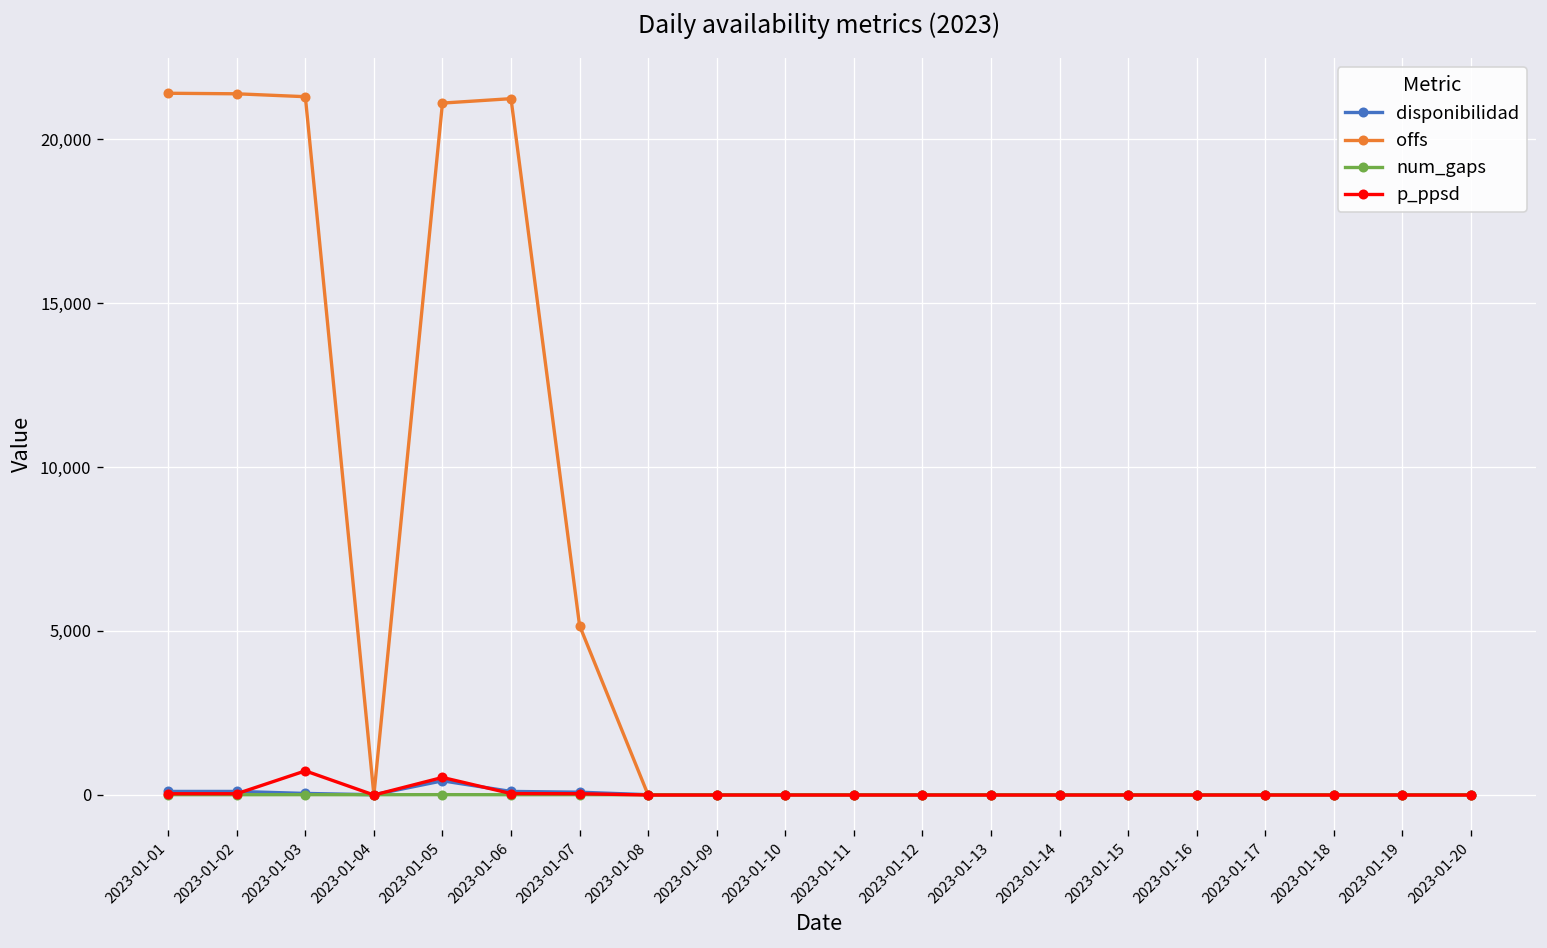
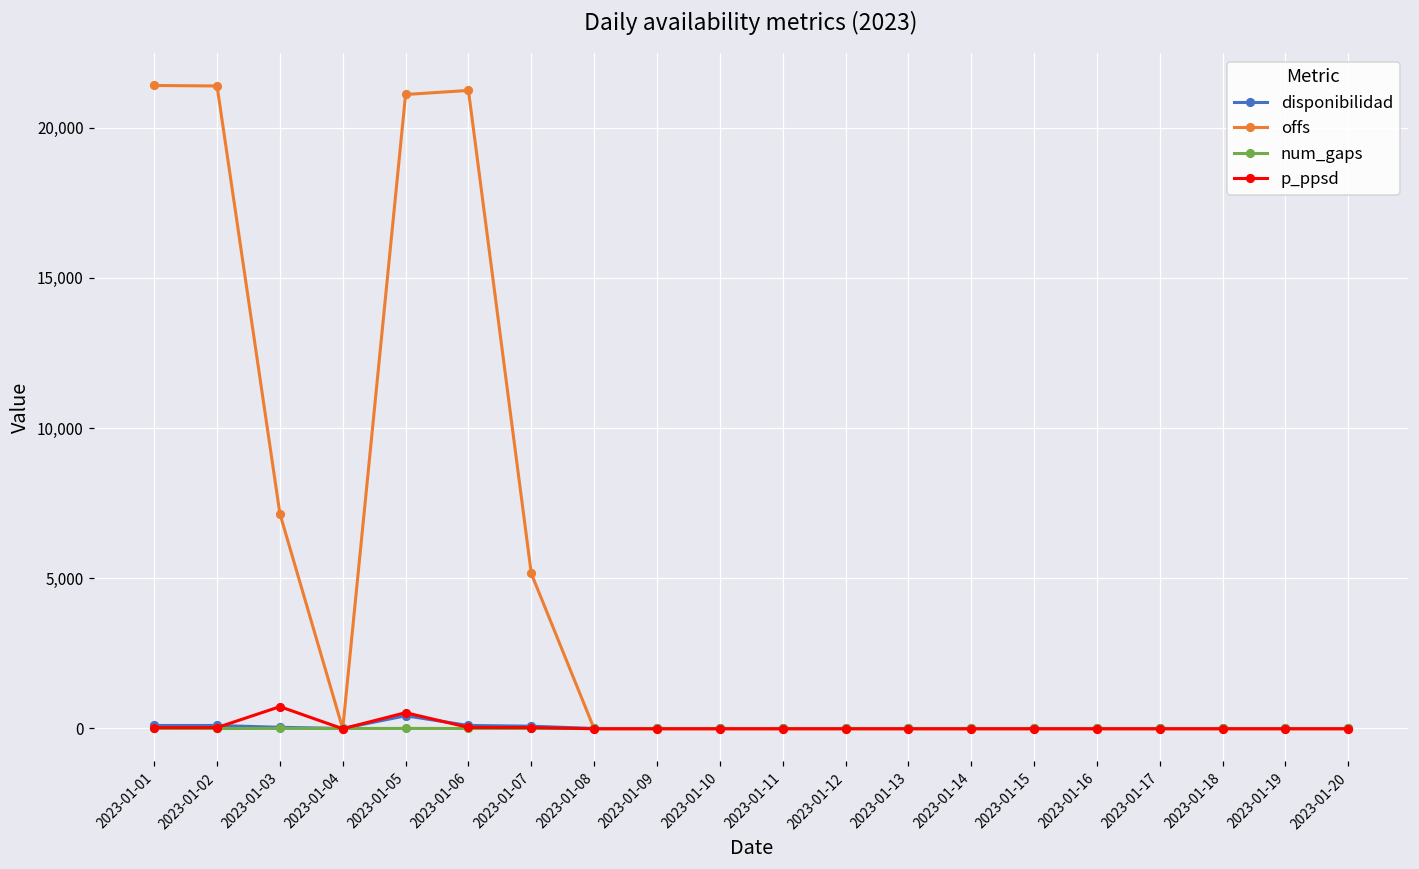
offs, 2023-01-03: 21,300 -> 7,100
